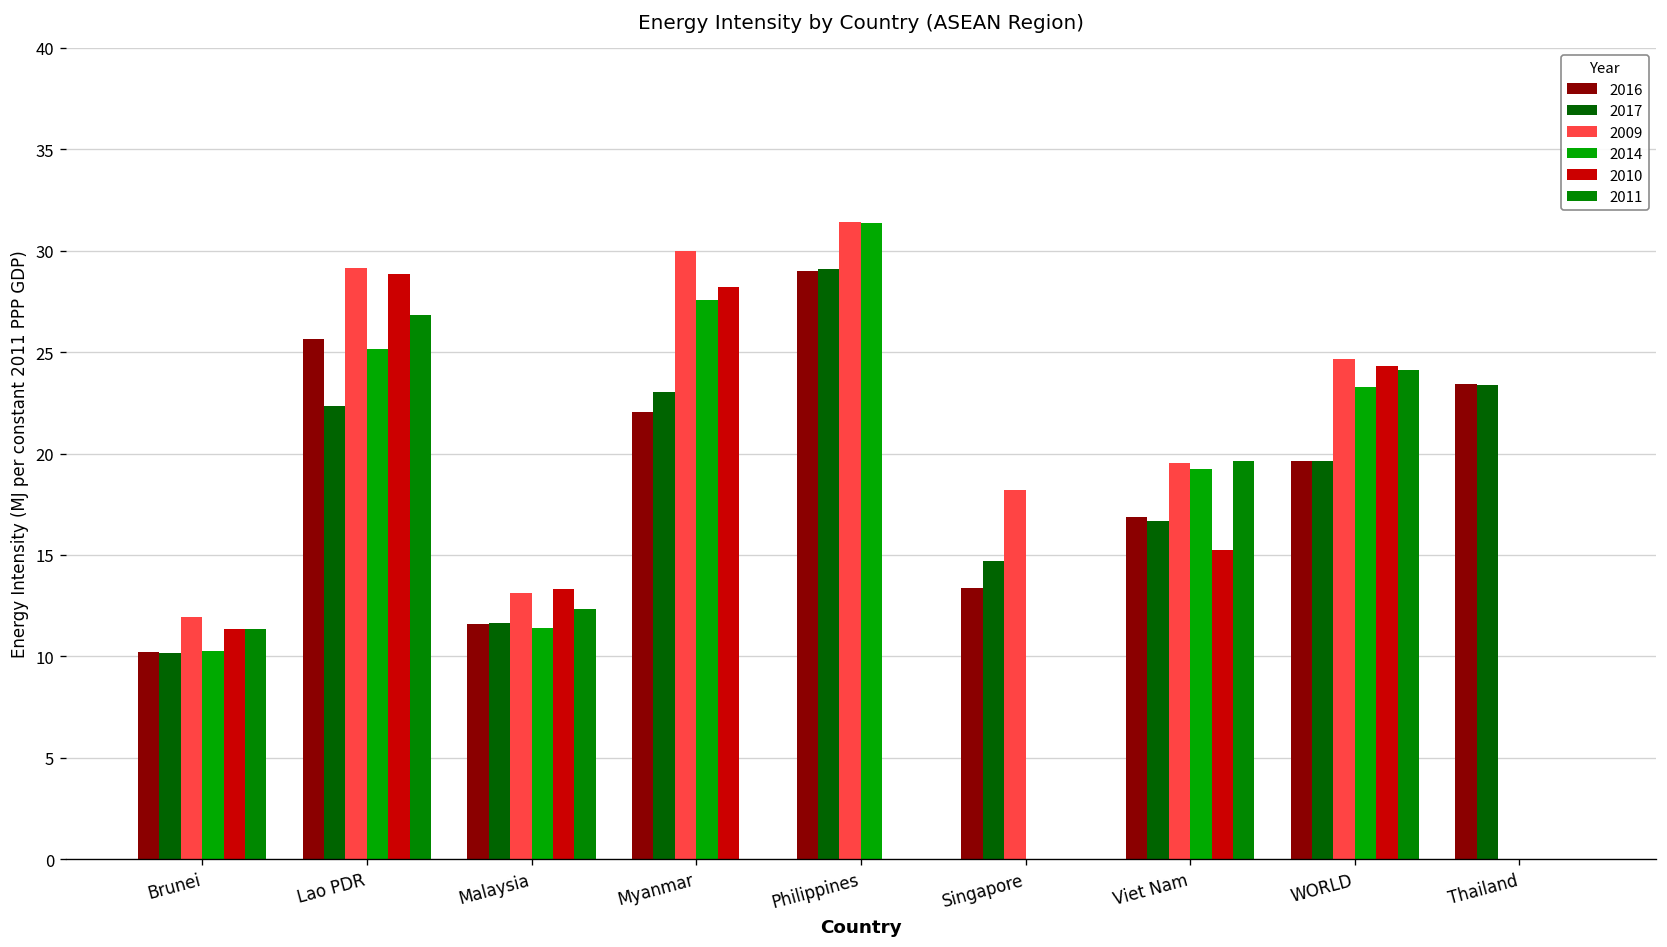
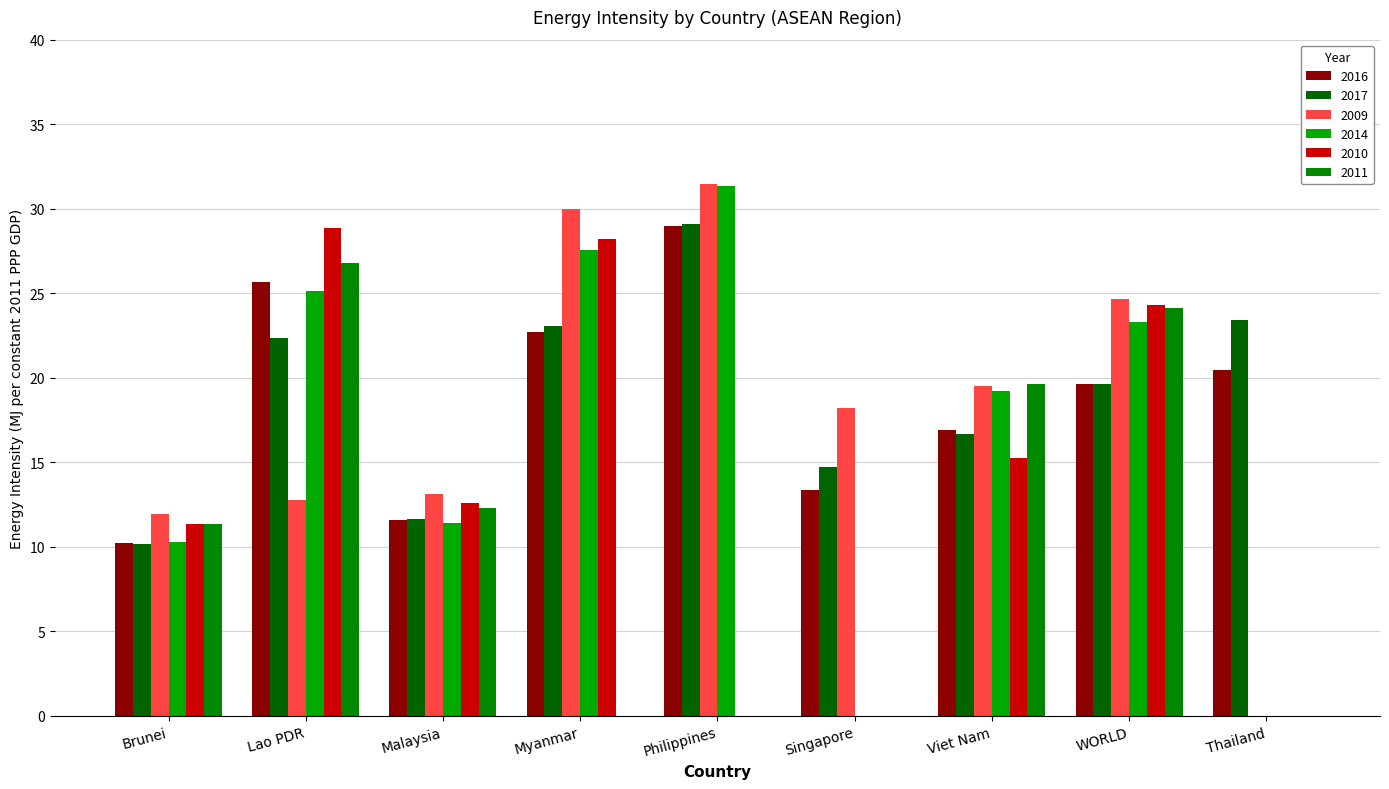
2009, Lao PDR: 29.2 -> 12.8
2010, Malaysia: 13.3 -> 12.6
2016, Myanmar: 22.0 -> 22.7
2016, Thailand: 23.4 -> 20.5
